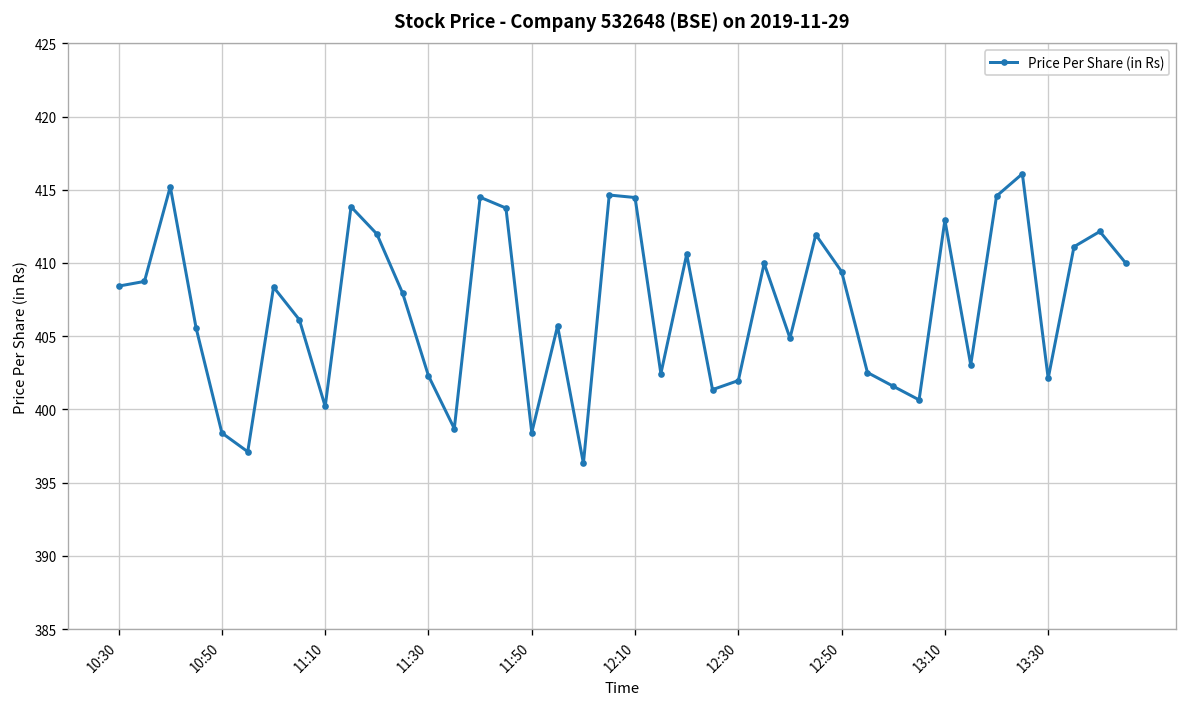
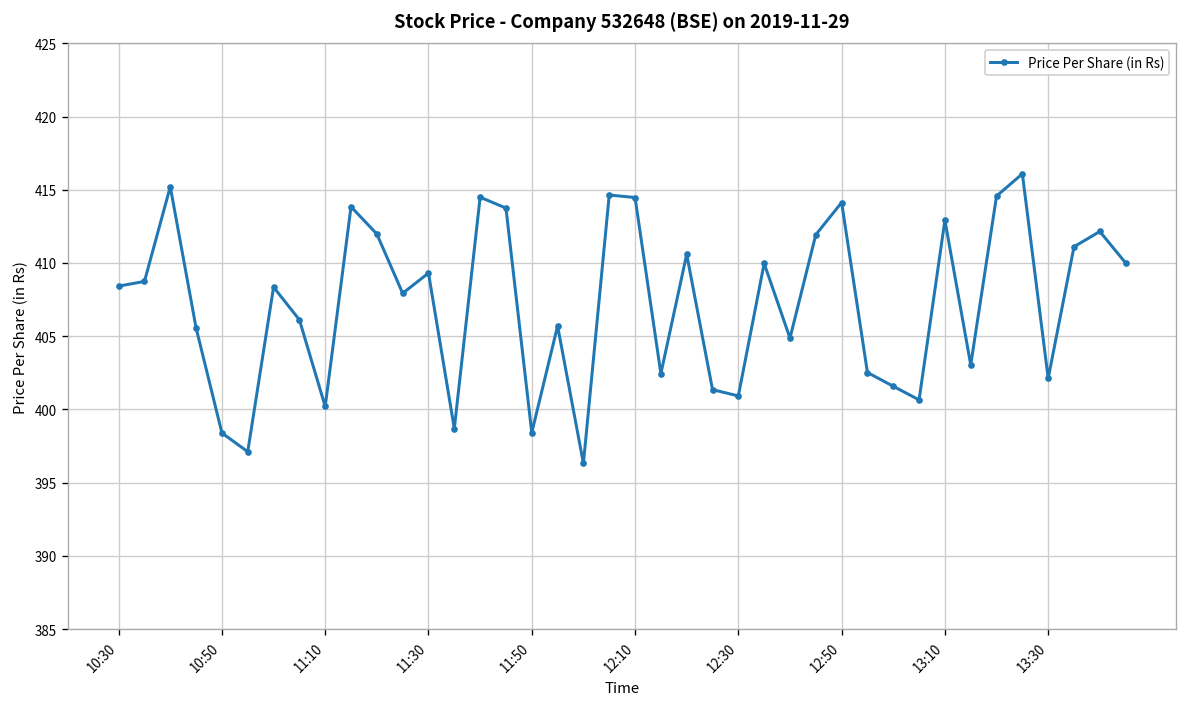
11:30: 402.3 -> 409.3
12:30: 402.0 -> 400.9
12:50: 409.4 -> 414.1
